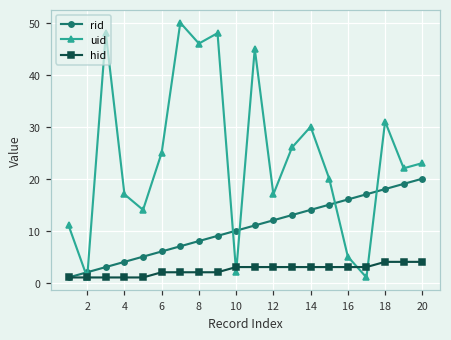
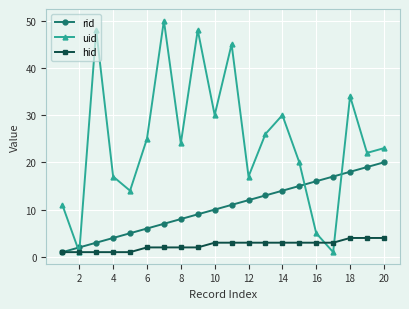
uid, 8: 46 -> 24
uid, 10: 2 -> 30
uid, 18: 31 -> 34
